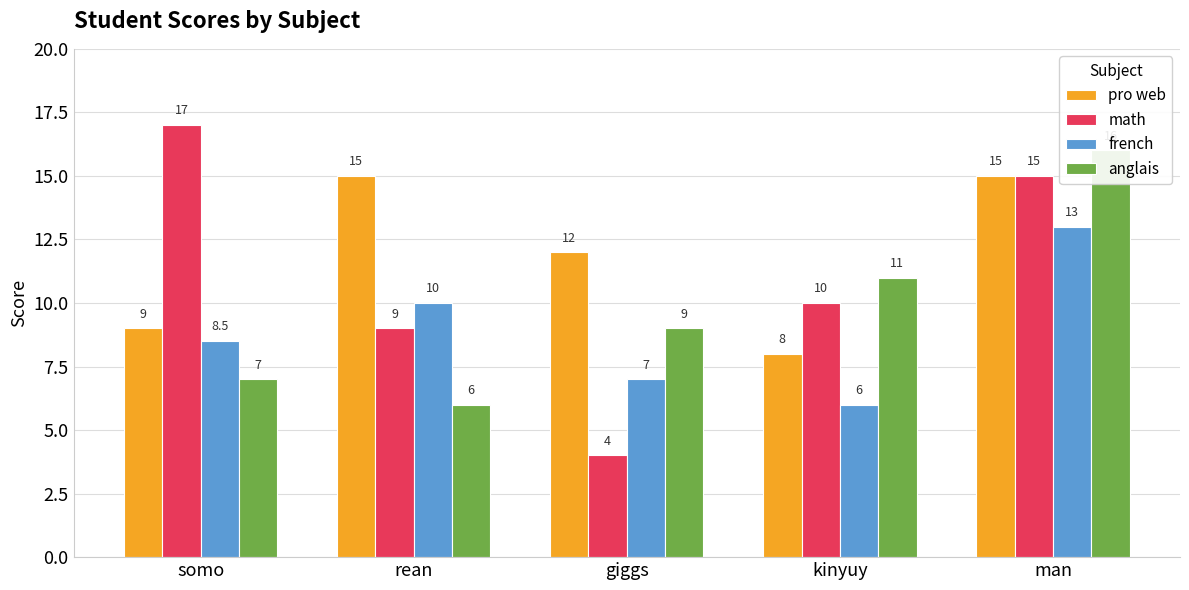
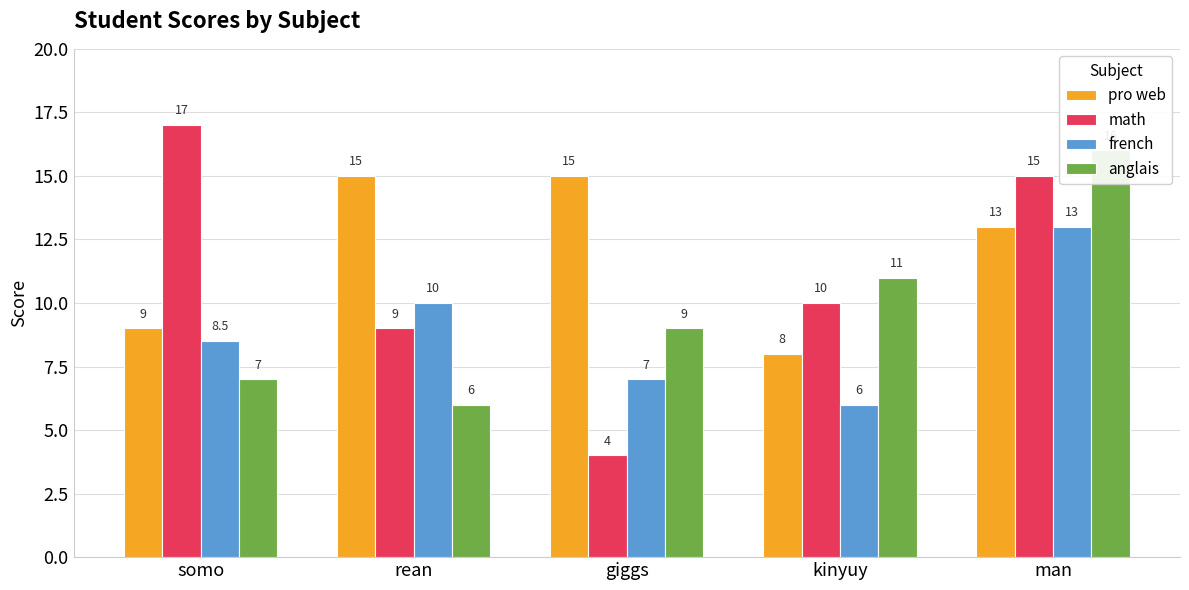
pro web, giggs: 12 -> 15
pro web, man: 15 -> 13
